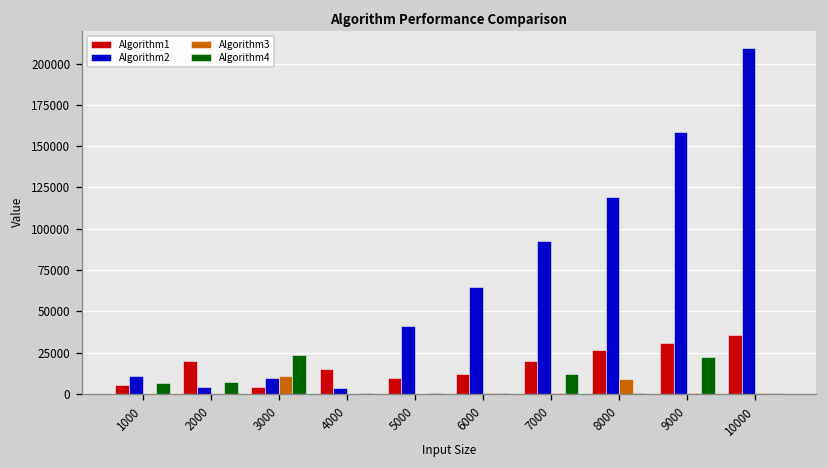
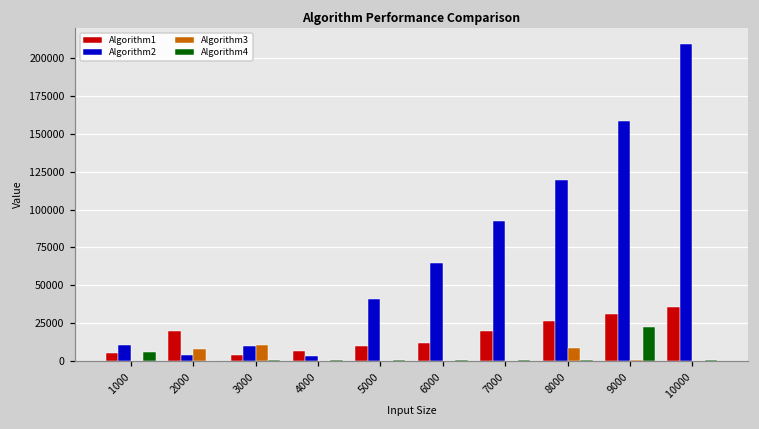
Algorithm3, 2000: 0 -> 8000
Algorithm4, 2000: 7000 -> 0
Algorithm4, 3000: 24000 -> 0
Algorithm1, 4000: 15000 -> 7000
Algorithm4, 7000: 12000 -> 1000
